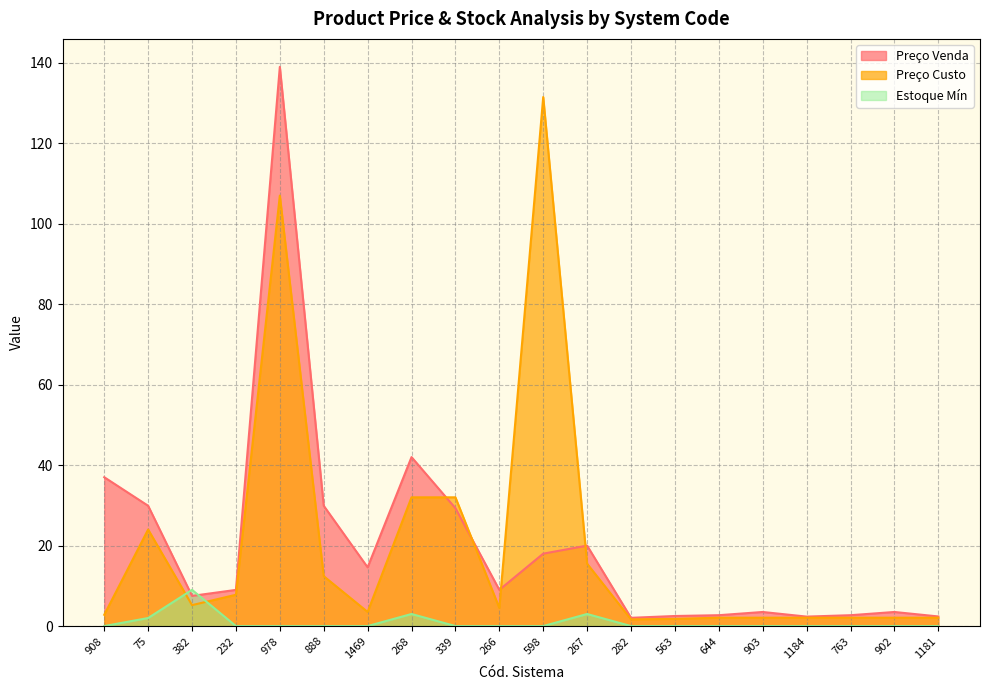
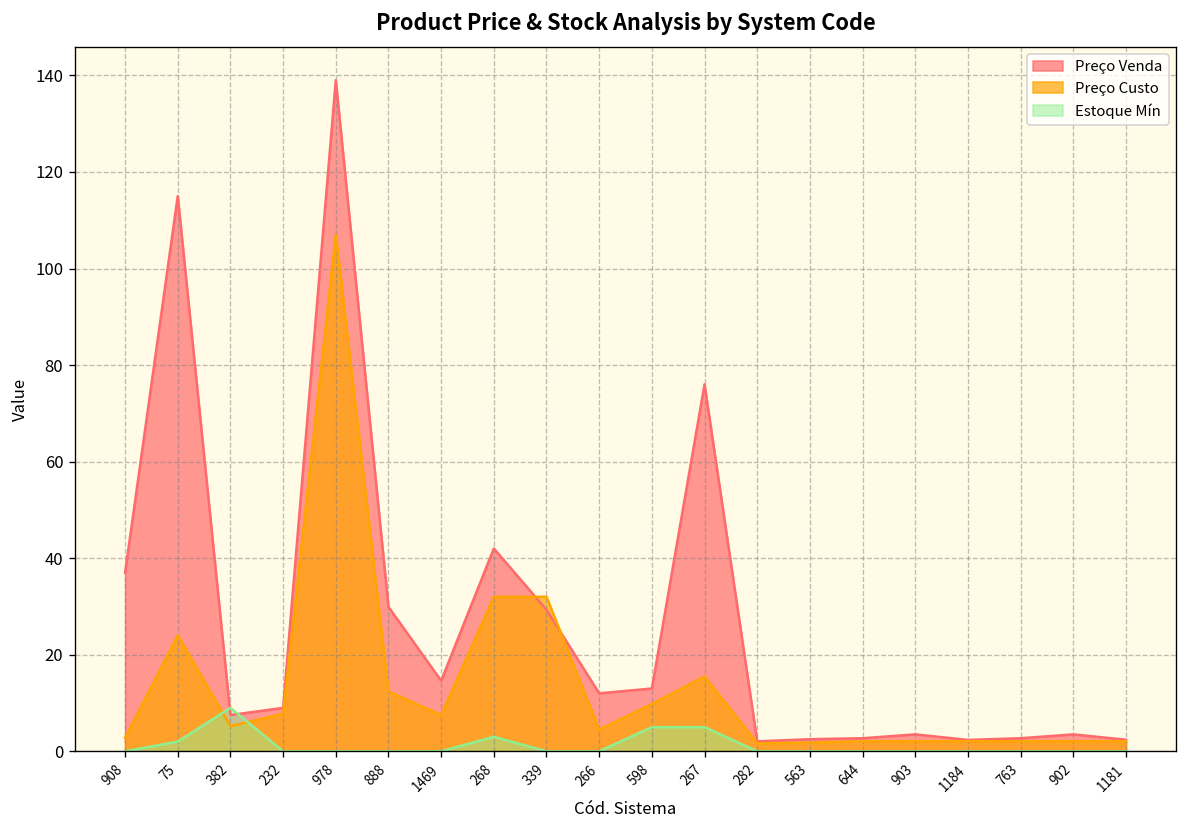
Preço Venda, 75: 30 -> 115
Preço Custo, 1469: 4 -> 7
Preço Venda, 266: 9 -> 12
Preço Venda, 598: 18 -> 13
Preço Custo, 598: 132 -> 10
Estoque Mín, 598: 0 -> 5
Preço Venda, 267: 20 -> 76
Estoque Mín, 267: 3 -> 5
